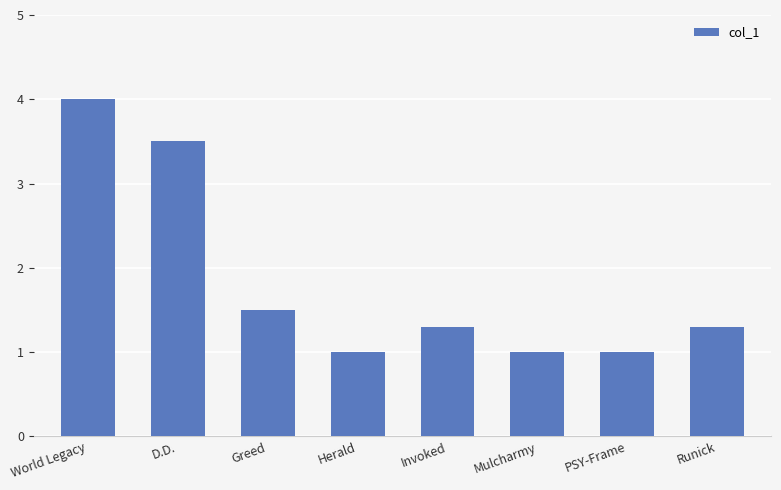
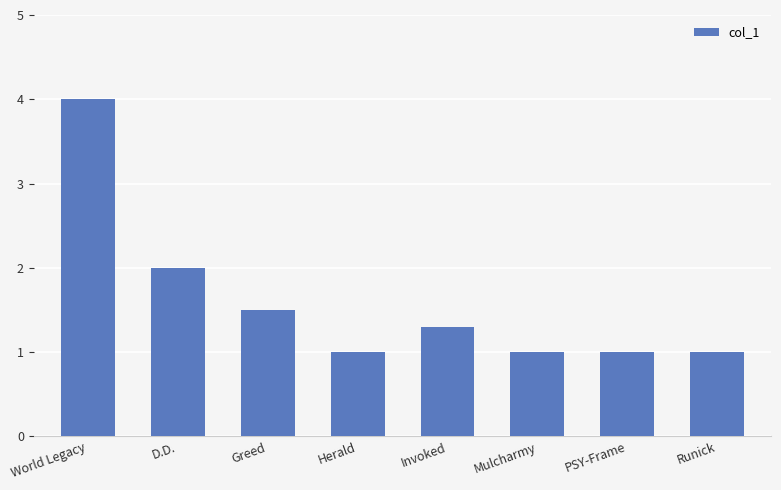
D.D.: 3.5 -> 2.0
Runick: 1.3 -> 1.0
